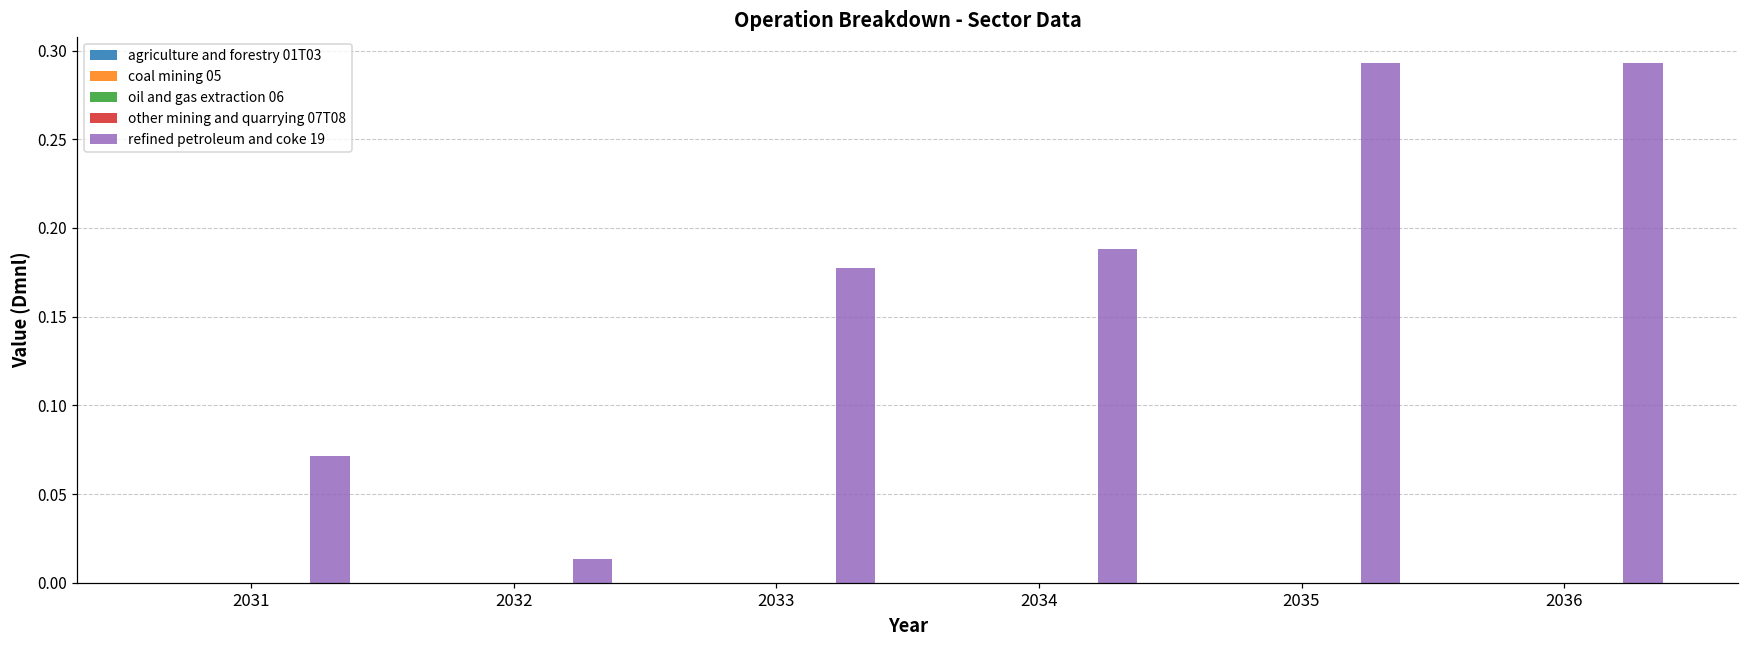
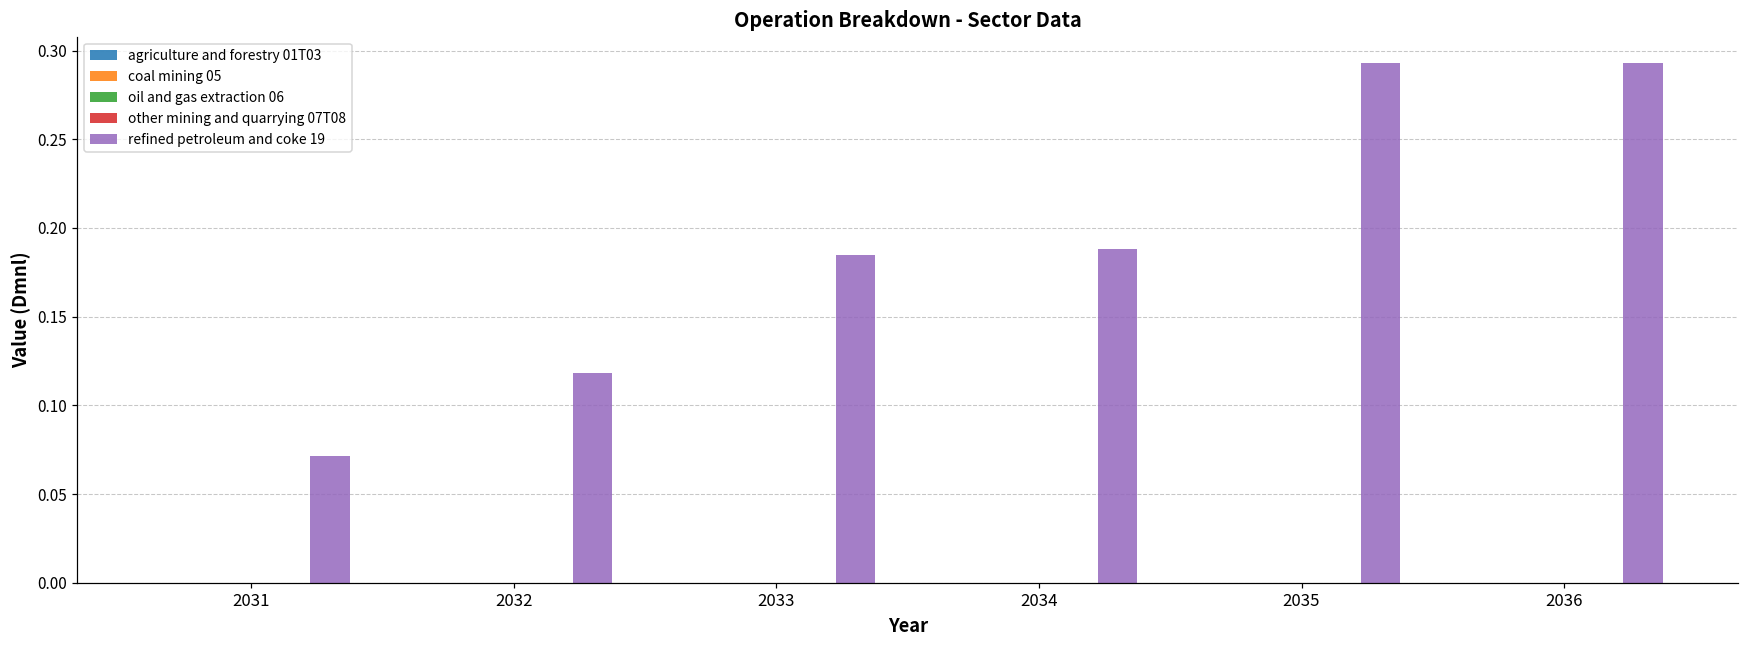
refined petroleum and coke 19, 2032: 0.013 -> 0.118
refined petroleum and coke 19, 2033: 0.178 -> 0.184
